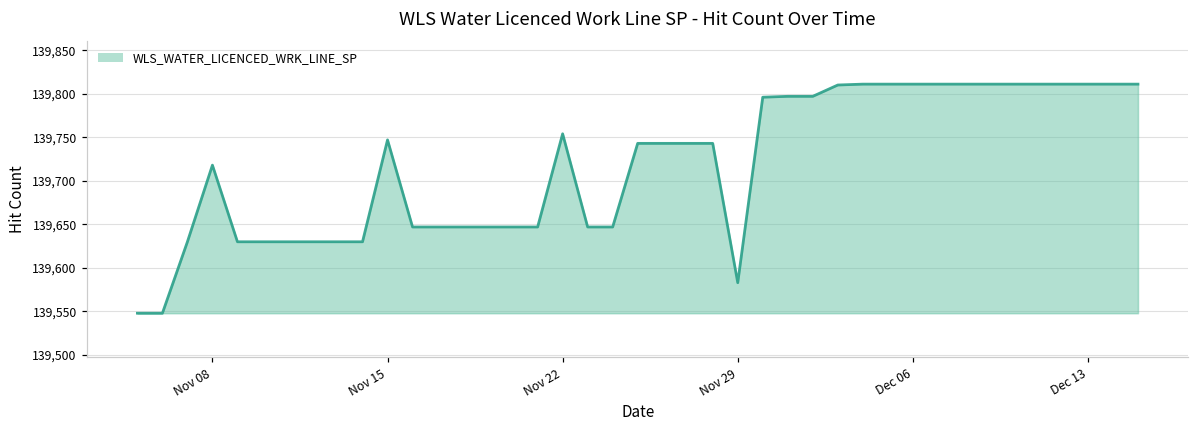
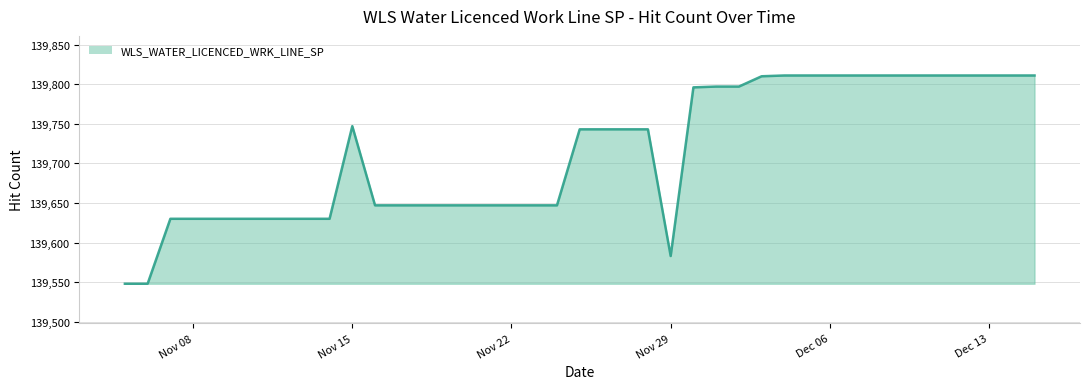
Nov 08: 139,720 -> 139,630
Nov 22: 139,750 -> 139,650
